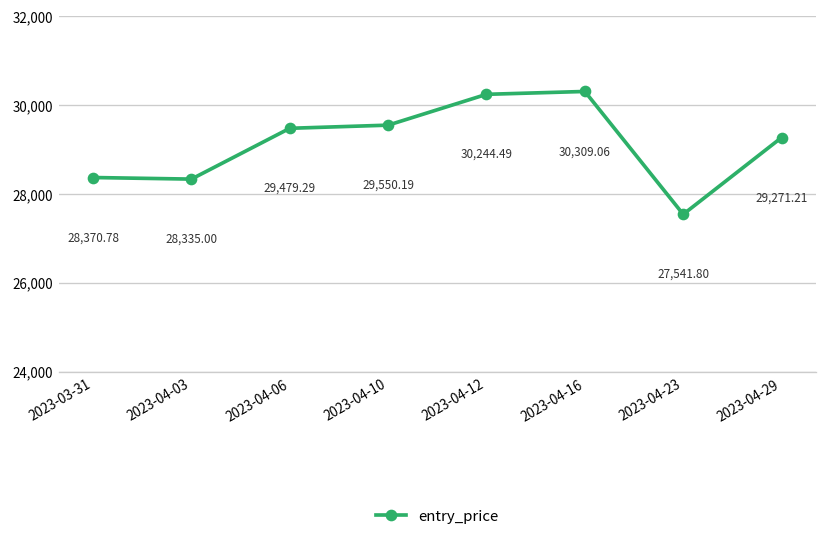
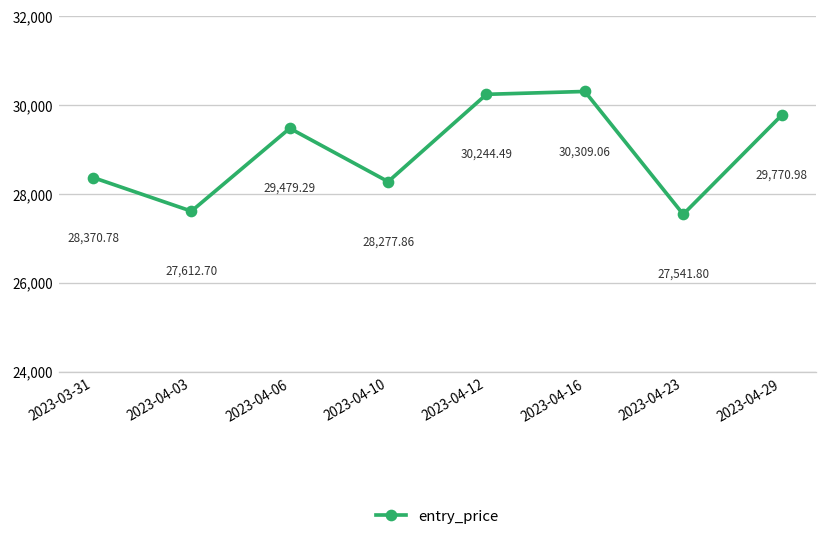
2023-04-03: 28,335.00 -> 27,612.70
2023-04-10: 29,550.19 -> 28,277.86
2023-04-29: 29,271.21 -> 29,770.98
